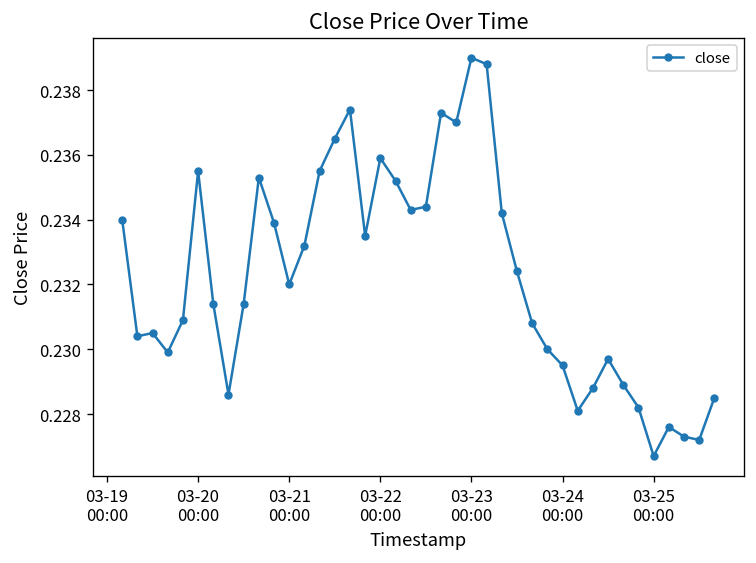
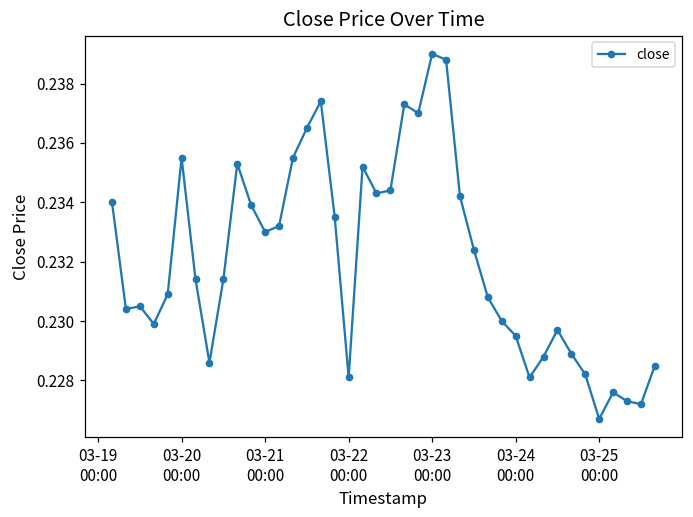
03-21 00:00: 0.232 -> 0.233
03-22 00:00: 0.2359 -> 0.2281
